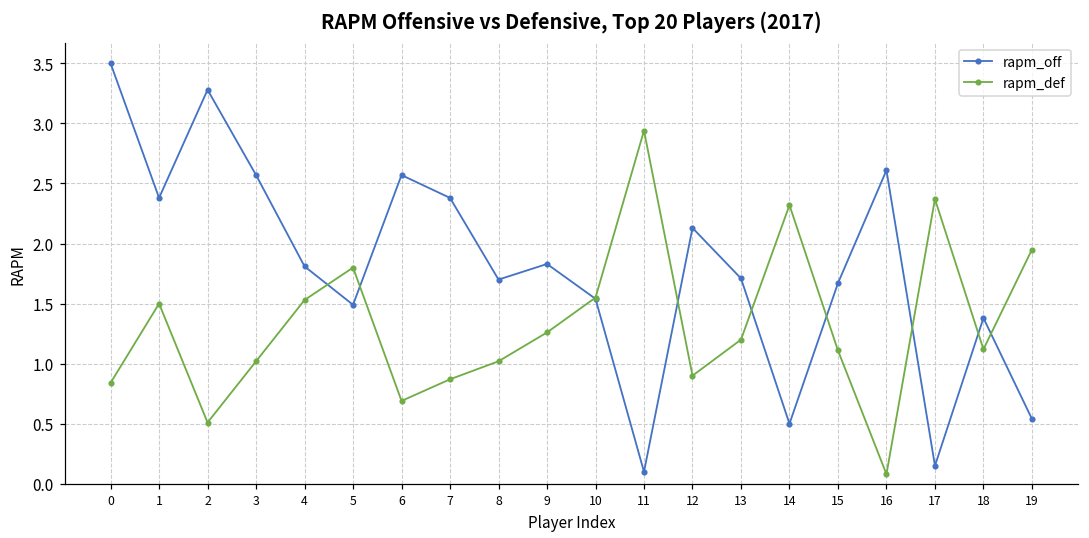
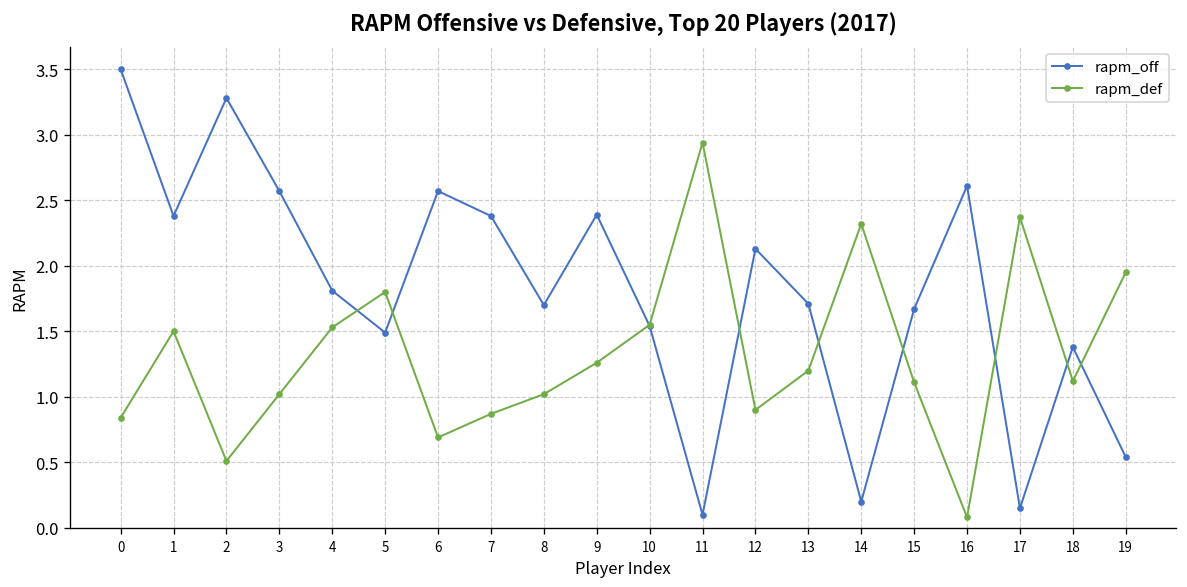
rapm_off, 9: 1.83 -> 2.39
rapm_off, 14: 0.5 -> 0.2
